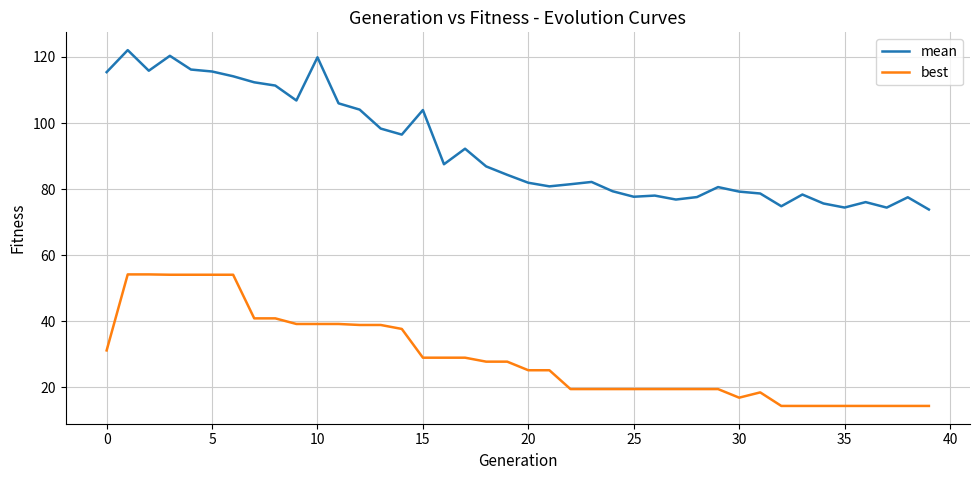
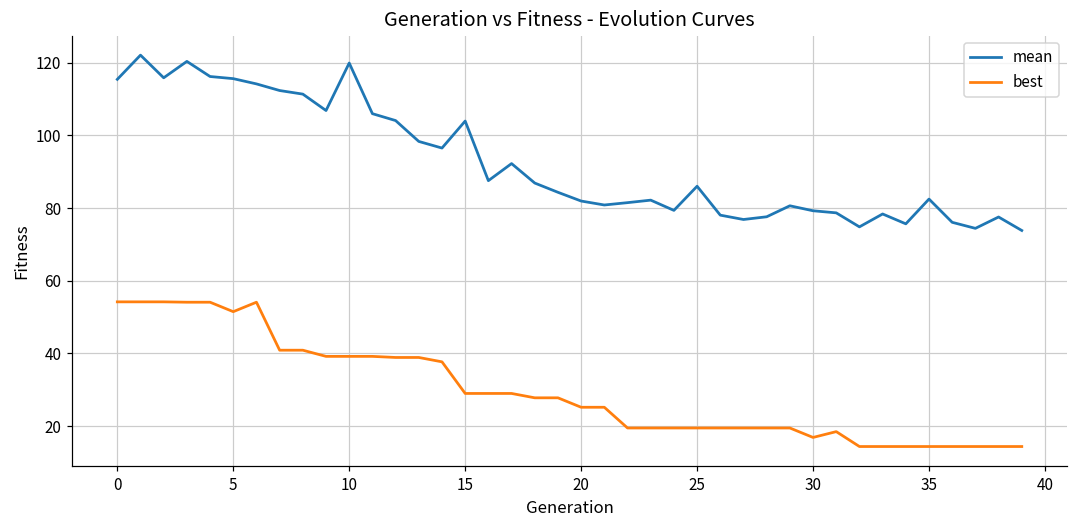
best, 0: 31 -> 54
best, 5: 54 -> 52
mean, 25: 78 -> 86
mean, 35: 74 -> 82
